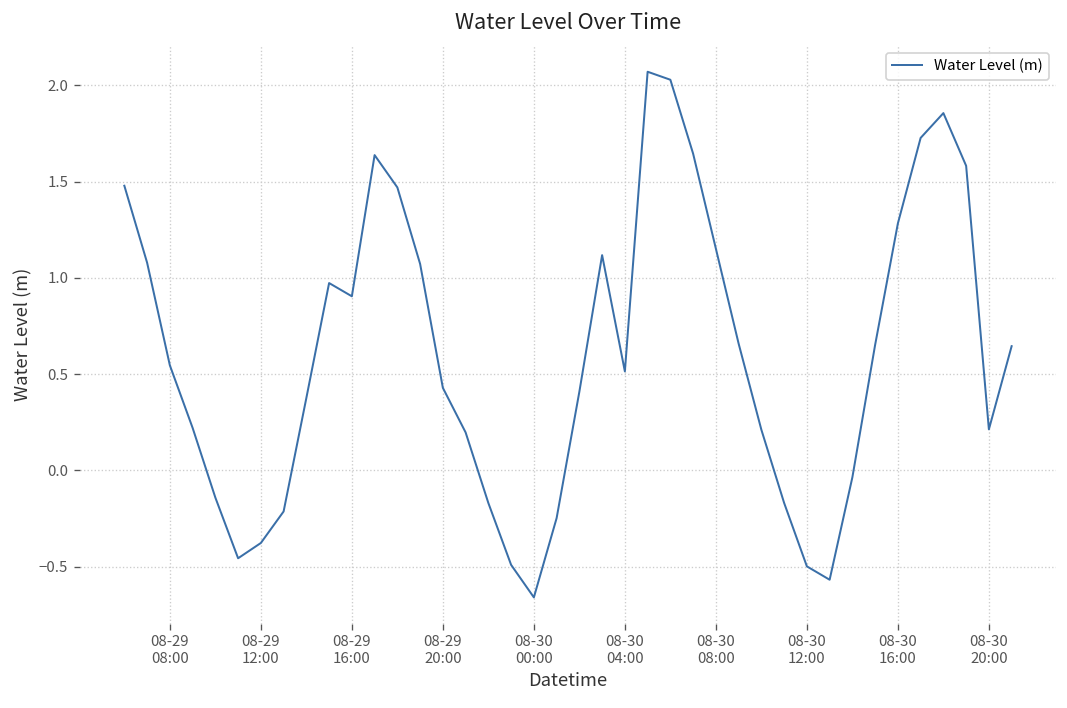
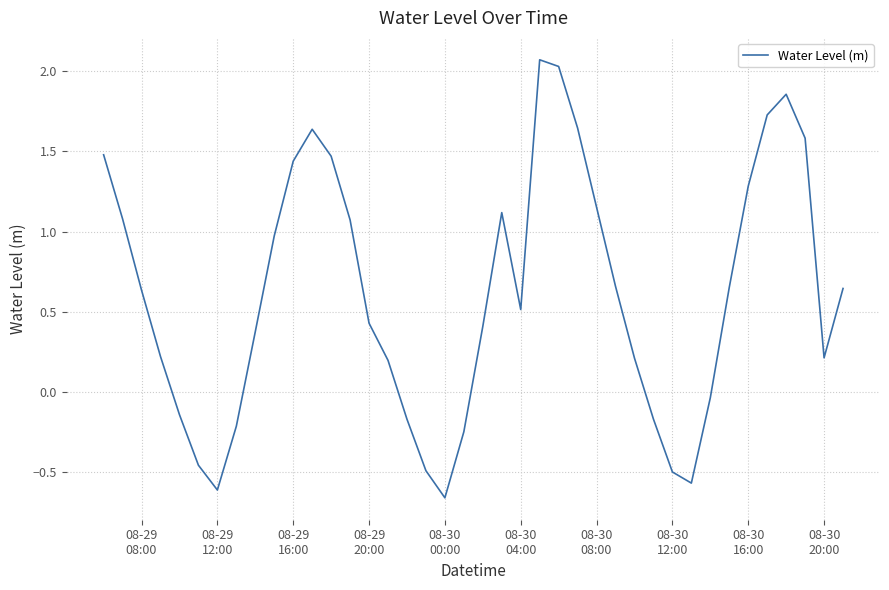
08-29 08:00: 0.55 -> 0.63
08-29 12:00: -0.38 -> -0.61
08-29 16:00: 0.90 -> 1.44
